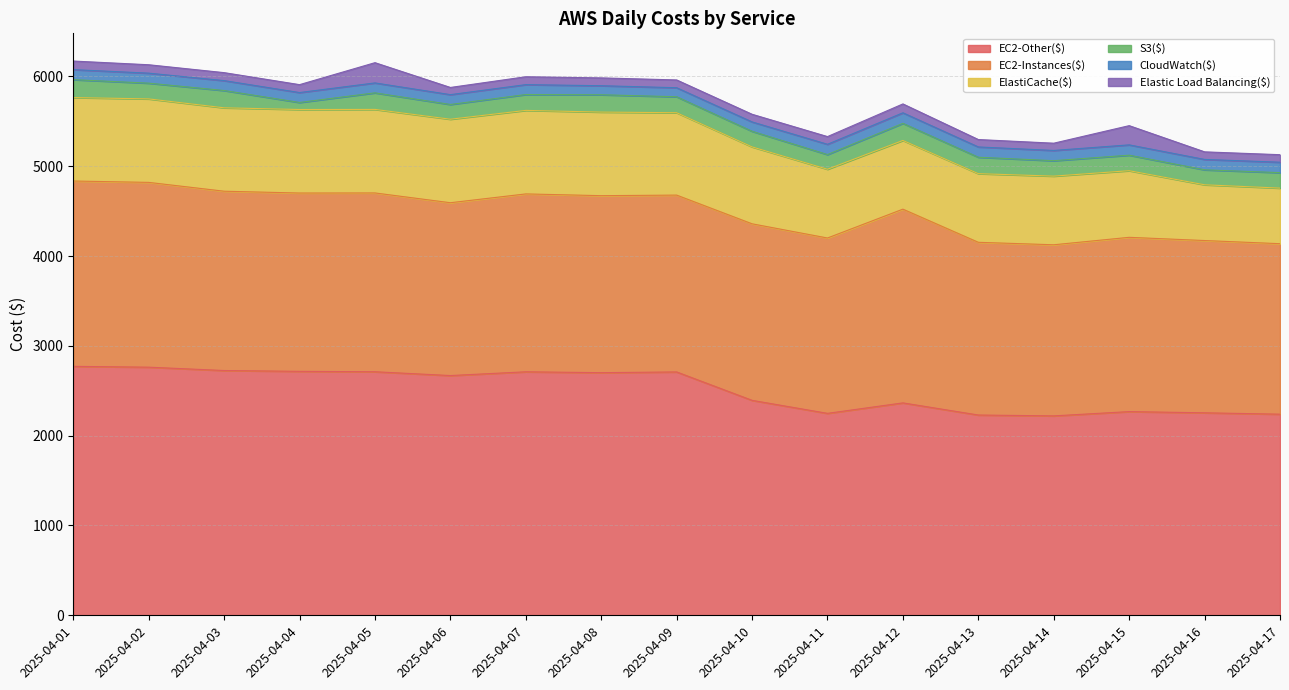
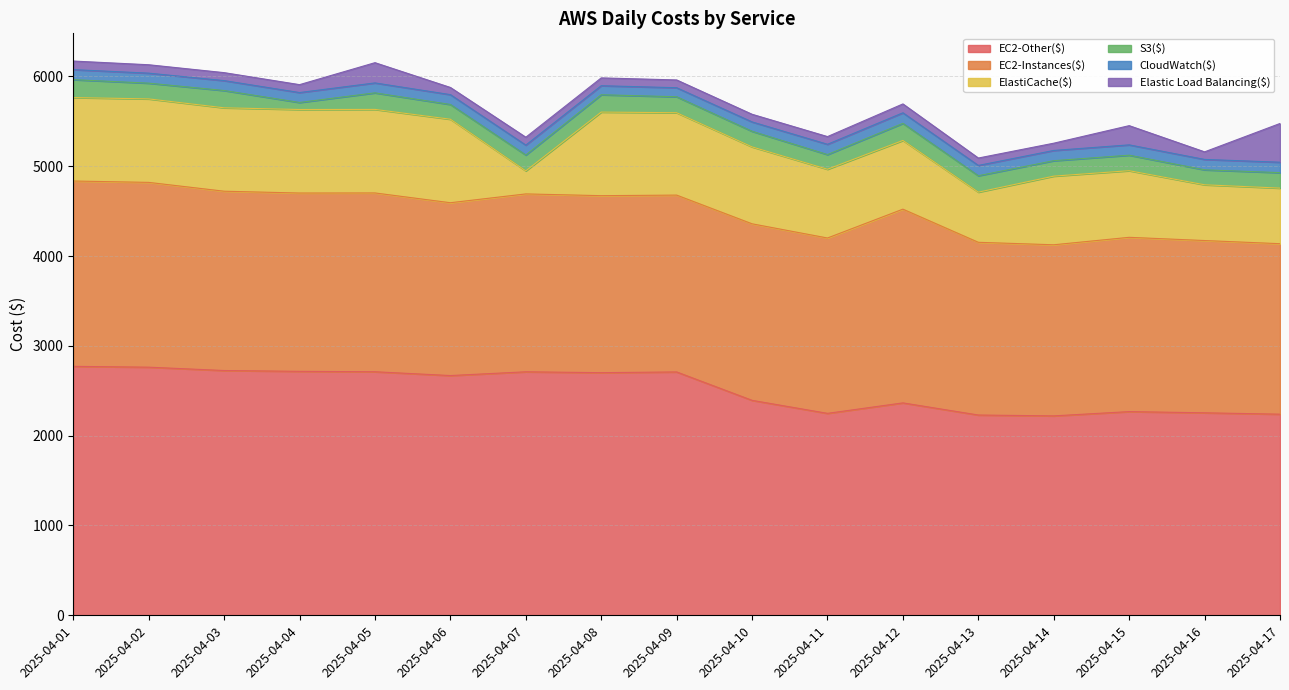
ElastiCache($), 2025-04-07: 900 -> 300
ElastiCache($), 2025-04-13: 800 -> 600
Elastic Load Balancing($), 2025-04-17: 100 -> 400
